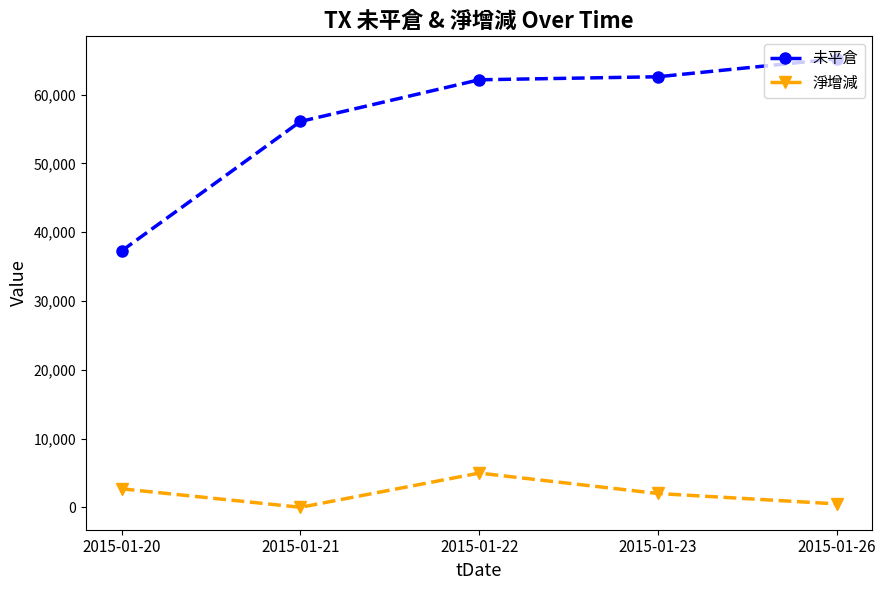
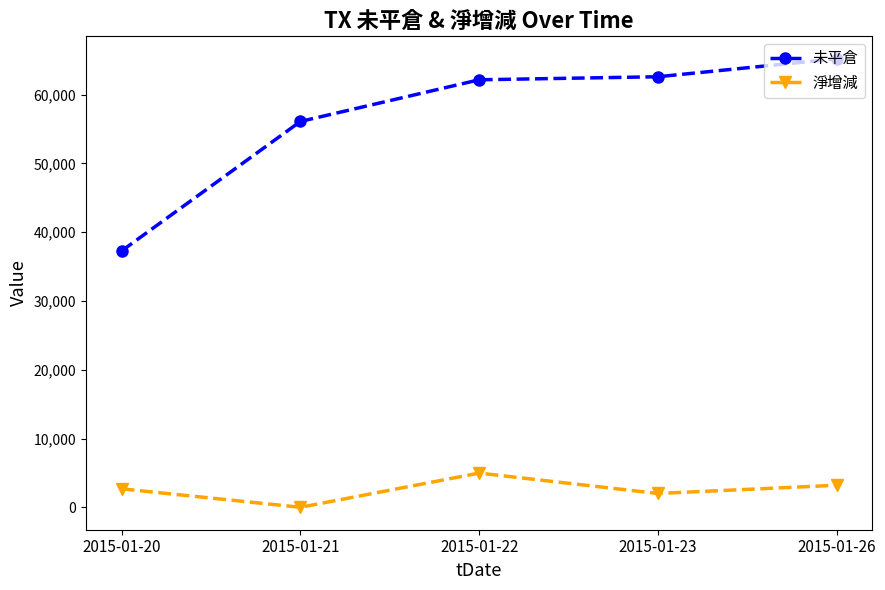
淨增減, 2015-01-26: 0 -> 3,000
